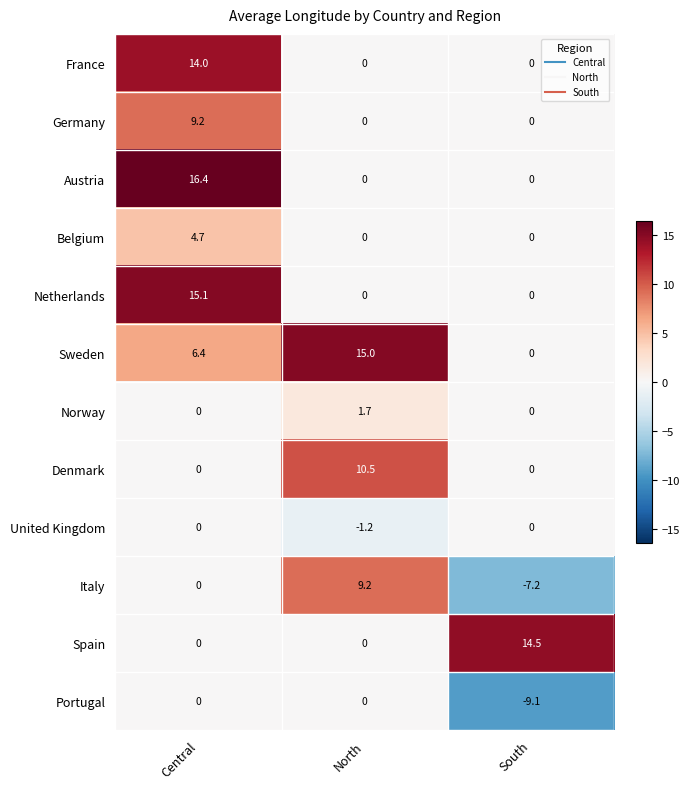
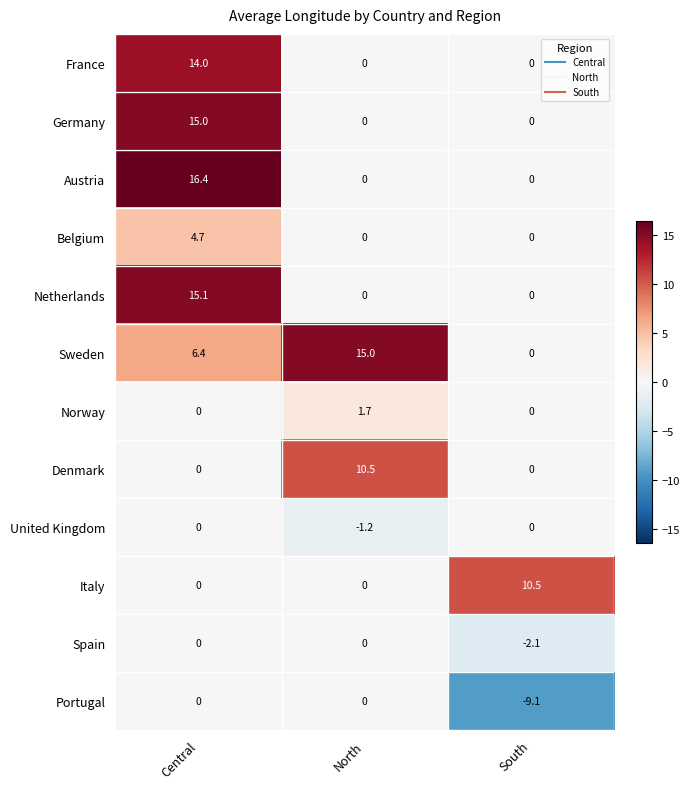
Germany, Central: 9.2 -> 15.0
Italy, North: 9.2 -> 0
Italy, South: -7.2 -> 10.5
Spain, South: 14.5 -> -2.1
